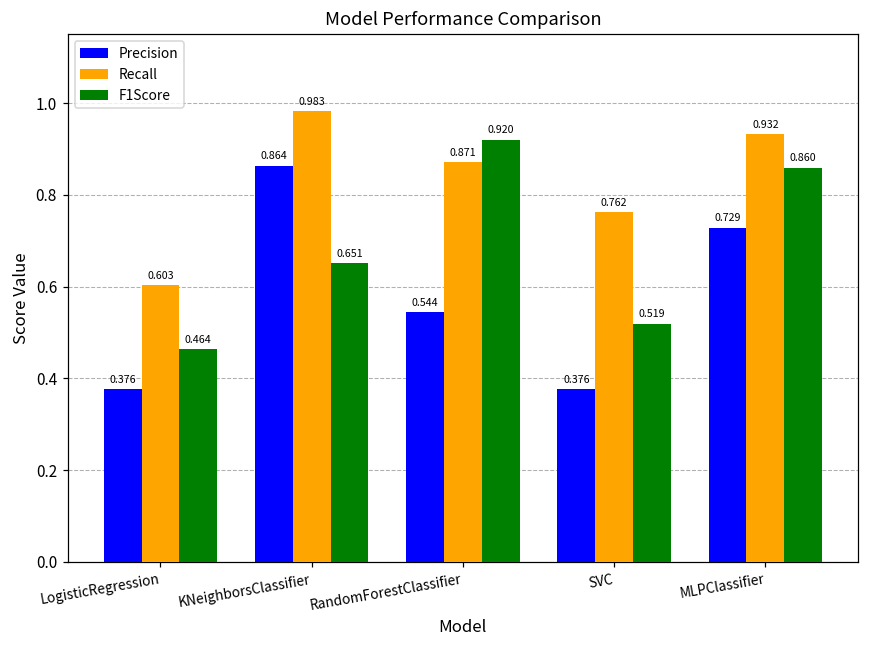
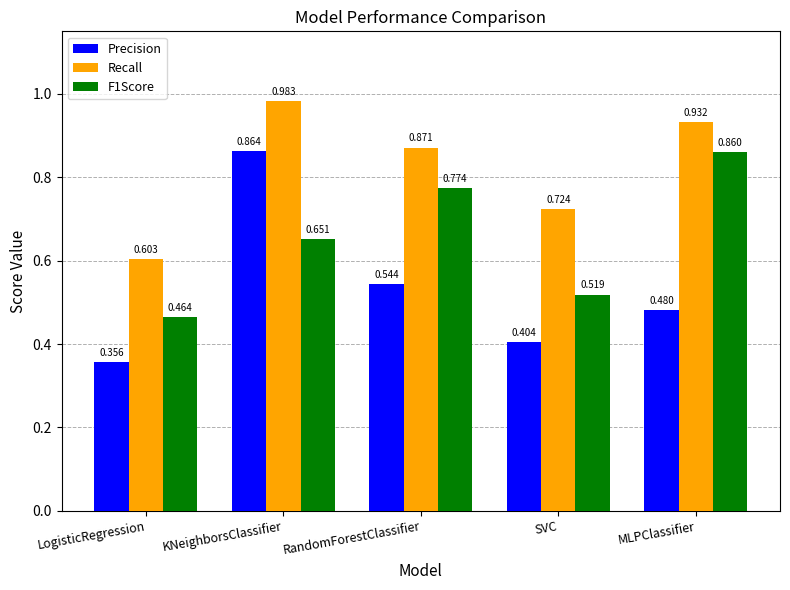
Precision, LogisticRegression: 0.376 -> 0.356
F1Score, RandomForestClassifier: 0.920 -> 0.774
Precision, SVC: 0.376 -> 0.404
Recall, SVC: 0.762 -> 0.724
Precision, MLPClassifier: 0.729 -> 0.480
